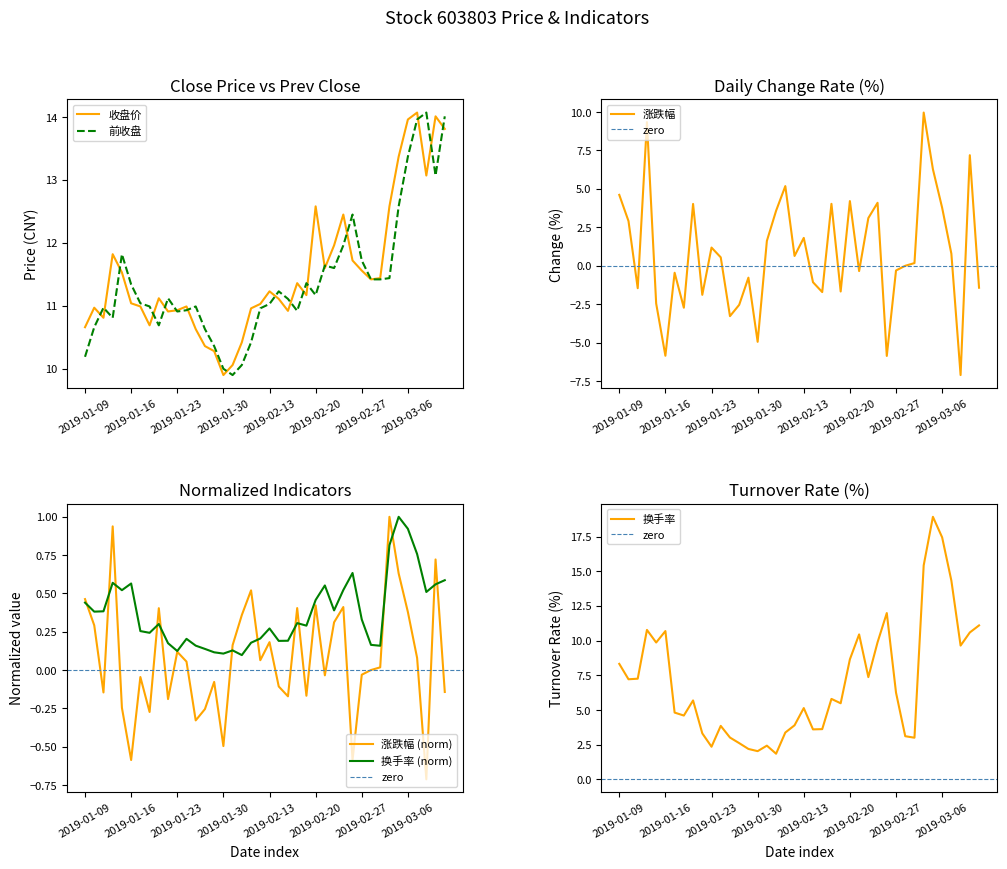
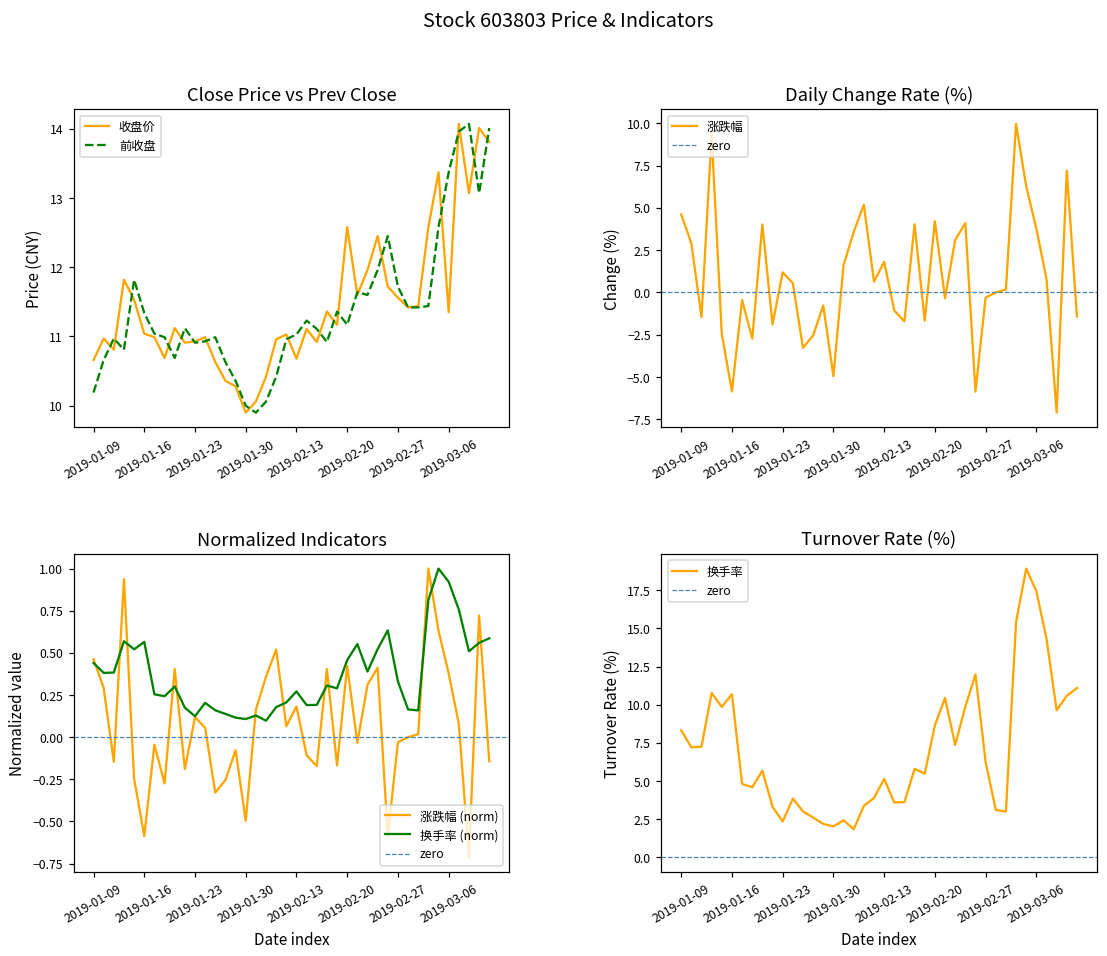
Close Price vs Prev Close, 收盘价, 2019-02-13: 11.2 -> 10.7
Close Price vs Prev Close, 收盘价, 2019-03-06: 14.0 -> 11.4
